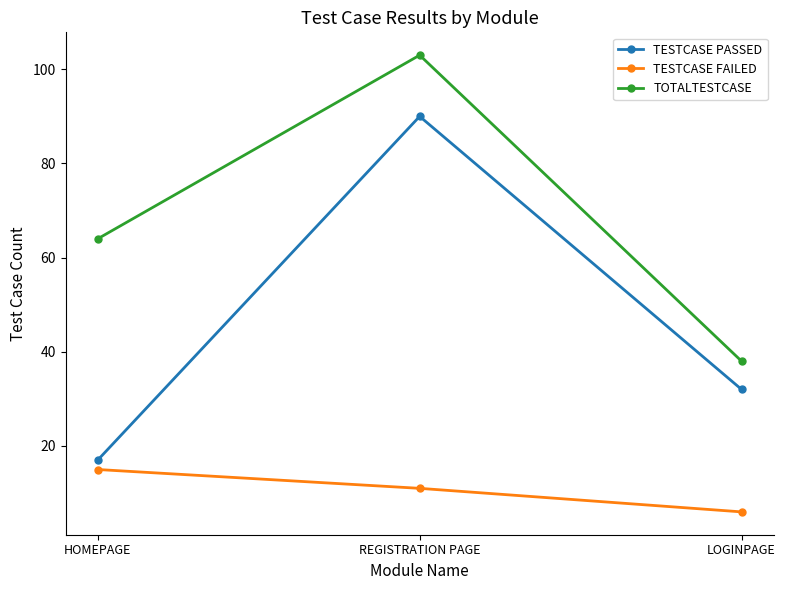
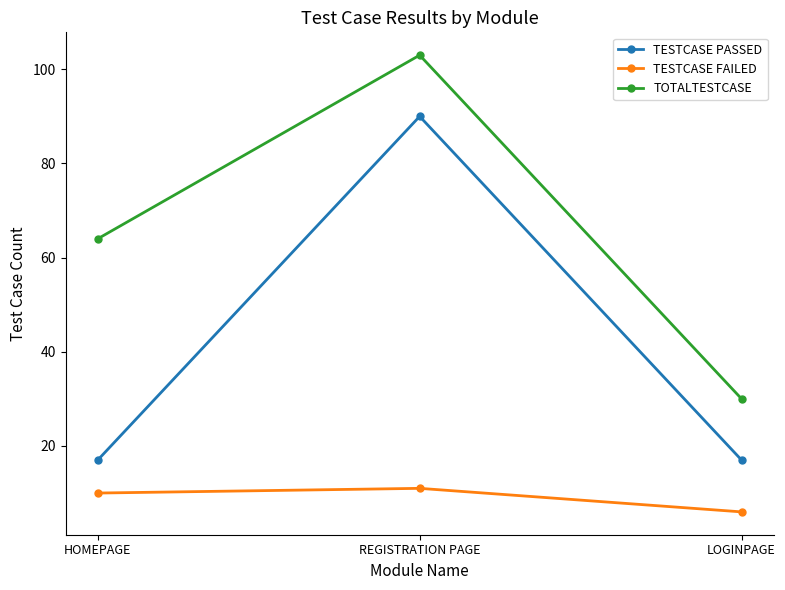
TESTCASE FAILED, HOMEPAGE: 15 -> 10
TESTCASE PASSED, LOGINPAGE: 32 -> 17
TOTALTESTCASE, LOGINPAGE: 38 -> 30
